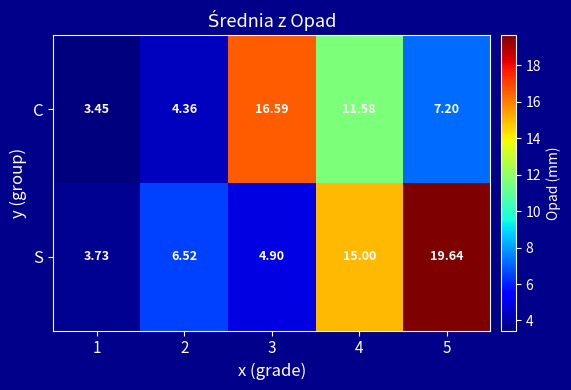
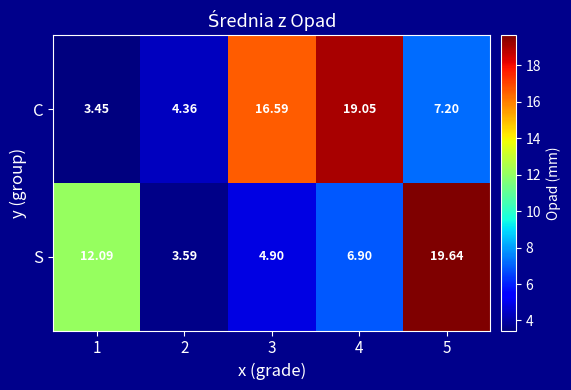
C, 4: 11.58 -> 19.05
S, 1: 3.73 -> 12.09
S, 2: 6.52 -> 3.59
S, 4: 15.00 -> 6.90
